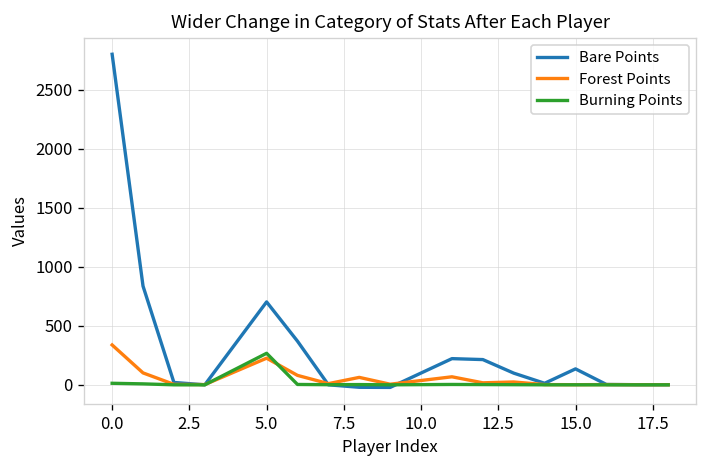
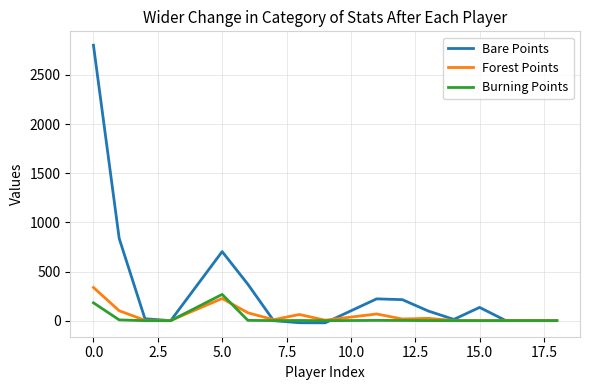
Burning Points, 0.0: 0 -> 200
